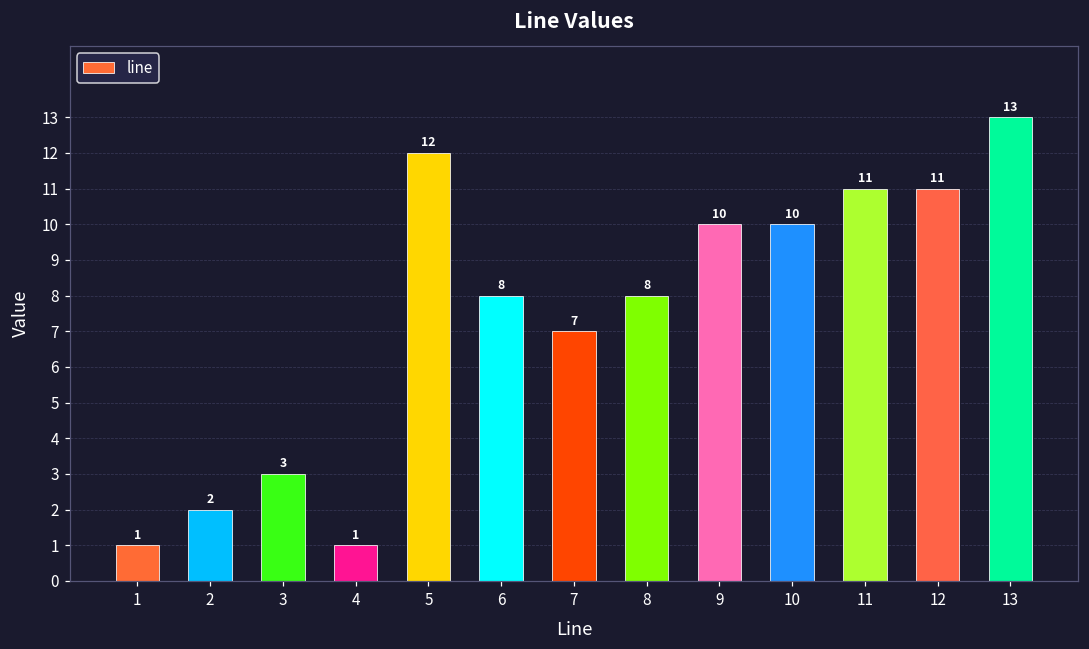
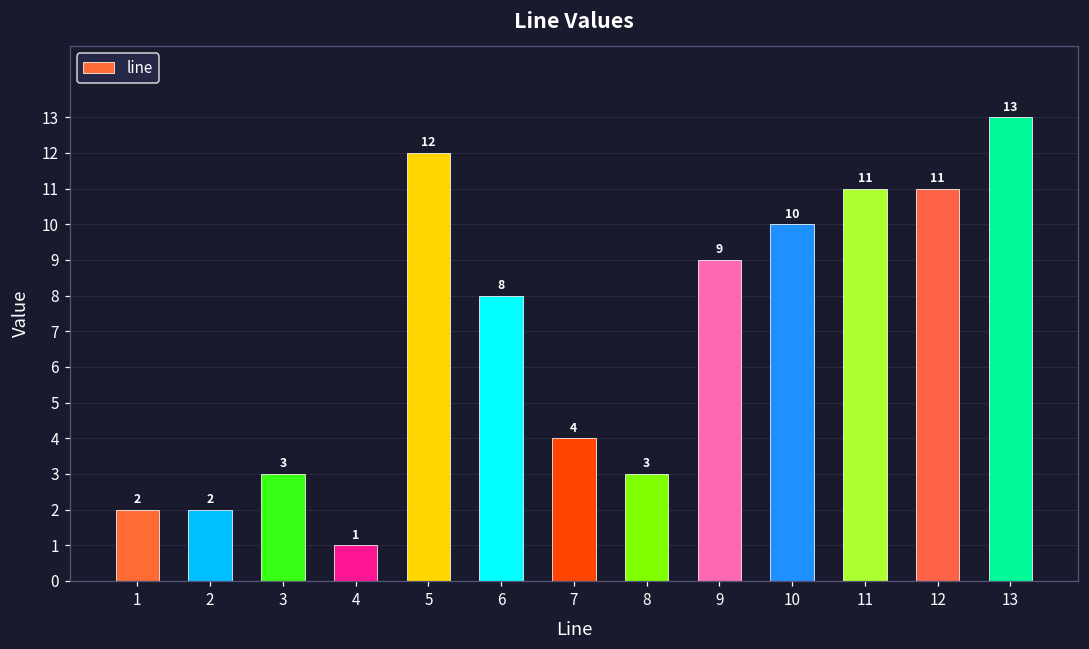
1: 1 -> 2
7: 7 -> 4
8: 8 -> 3
9: 10 -> 9
